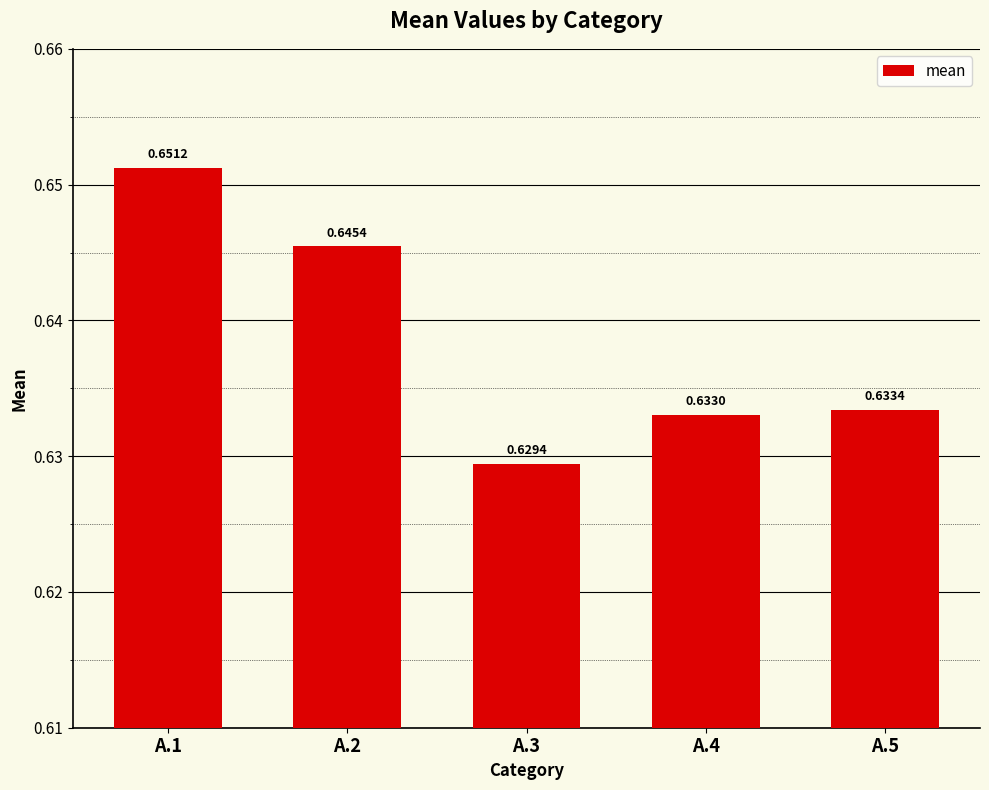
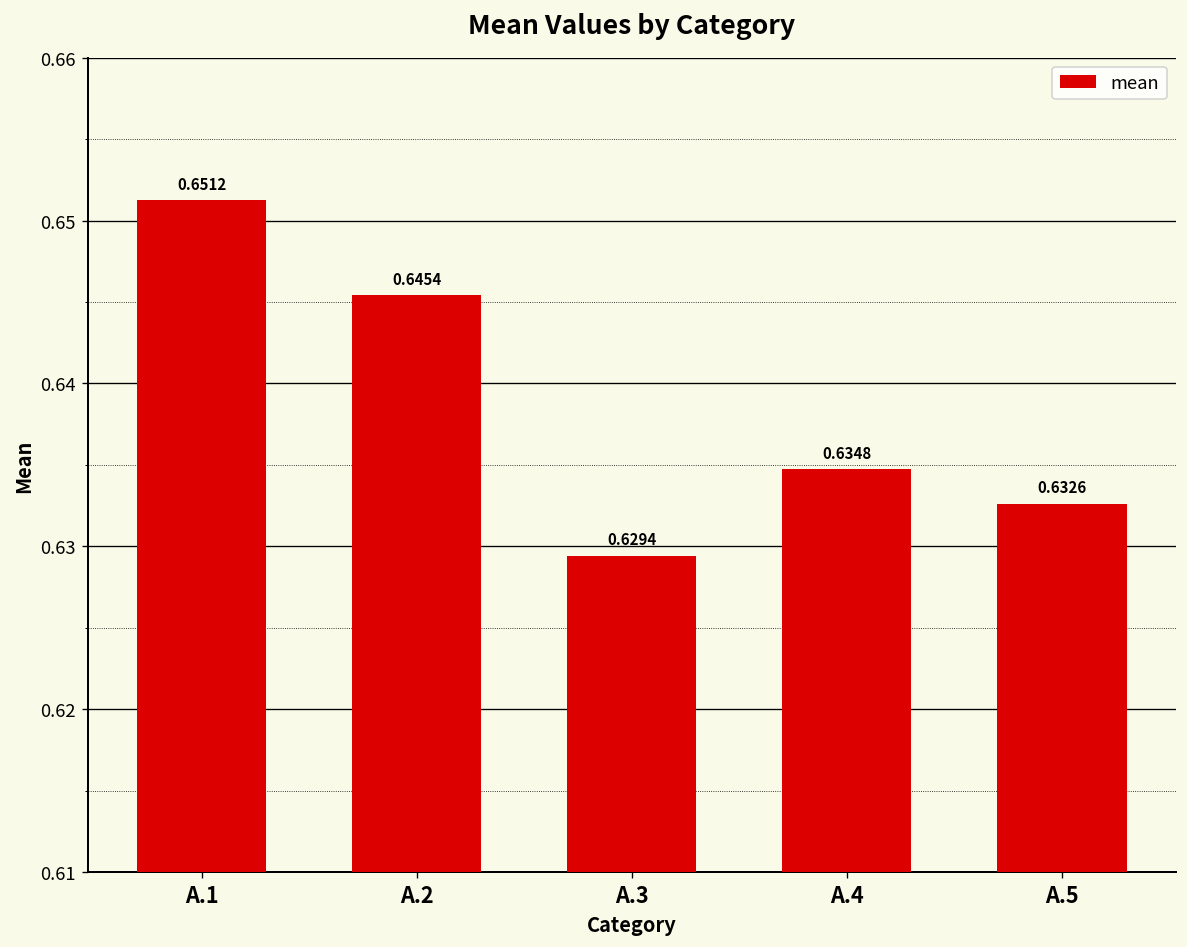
A.4: 0.6330 -> 0.6348
A.5: 0.6334 -> 0.6326
